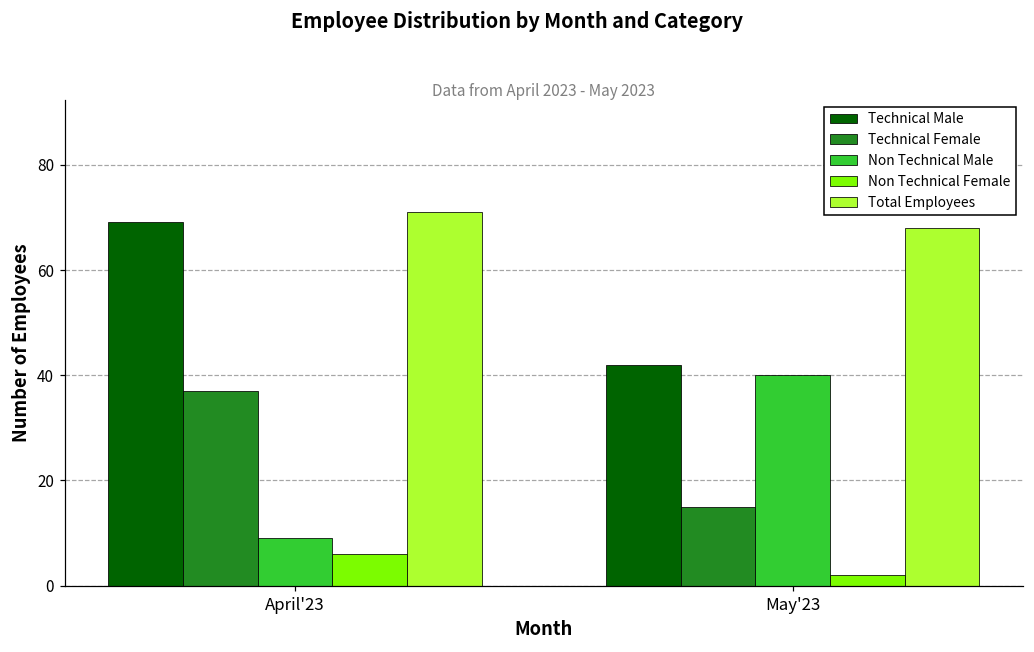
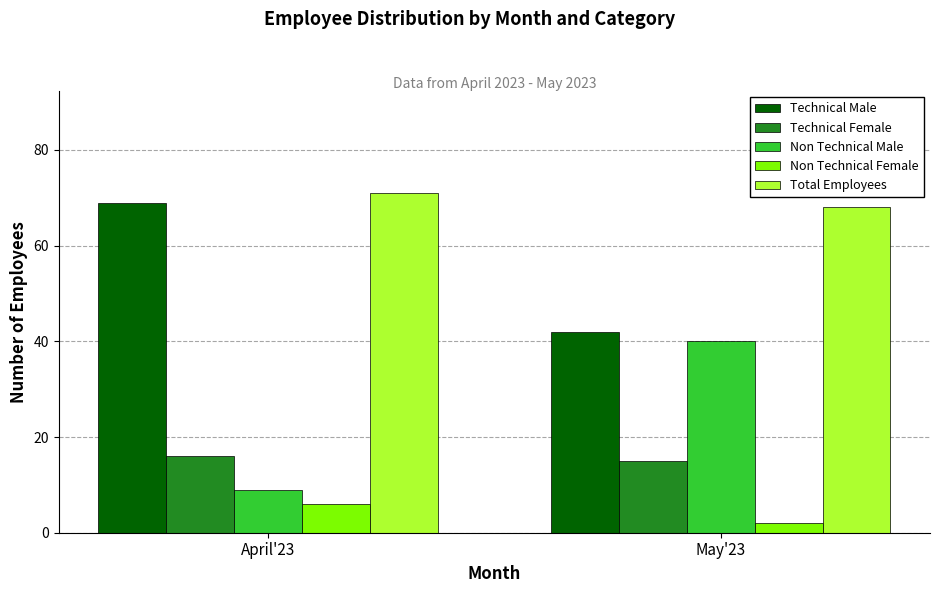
Technical Female, April'23: 37 -> 16
